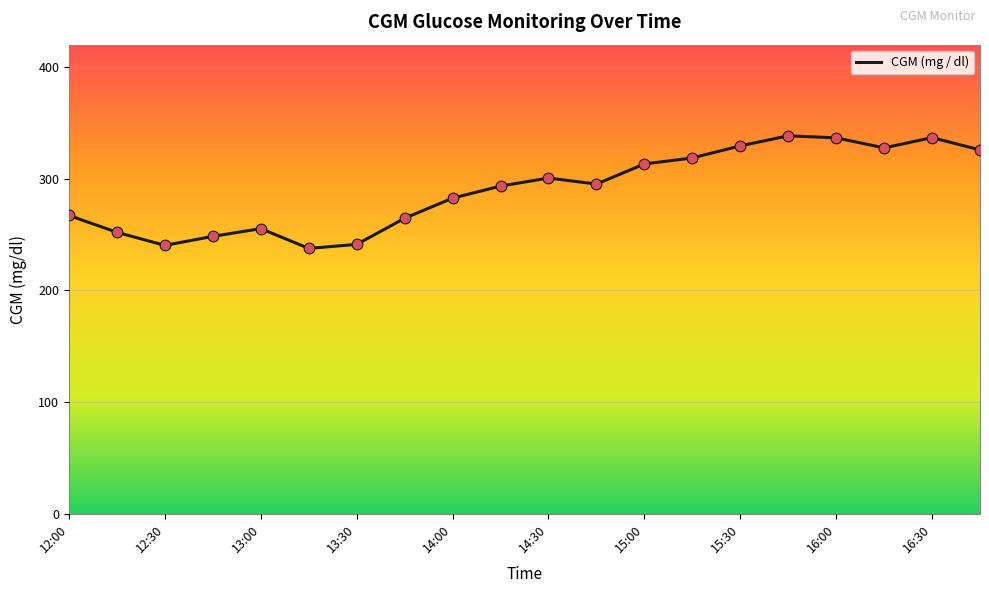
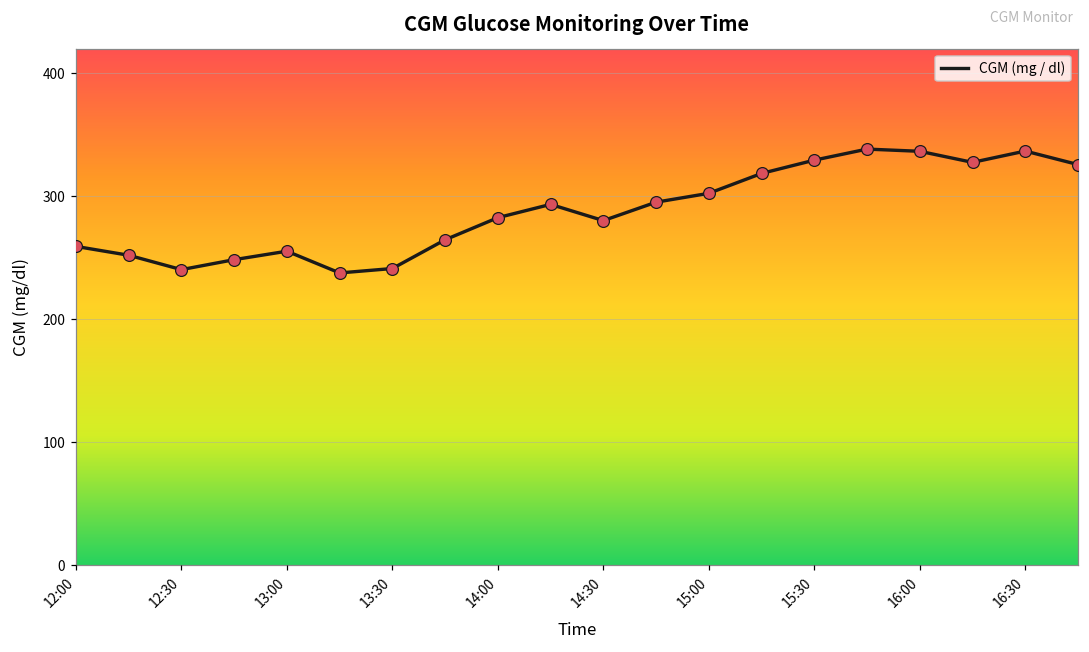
12:00: 267 -> 259
14:30: 301 -> 280
15:00: 313 -> 302
